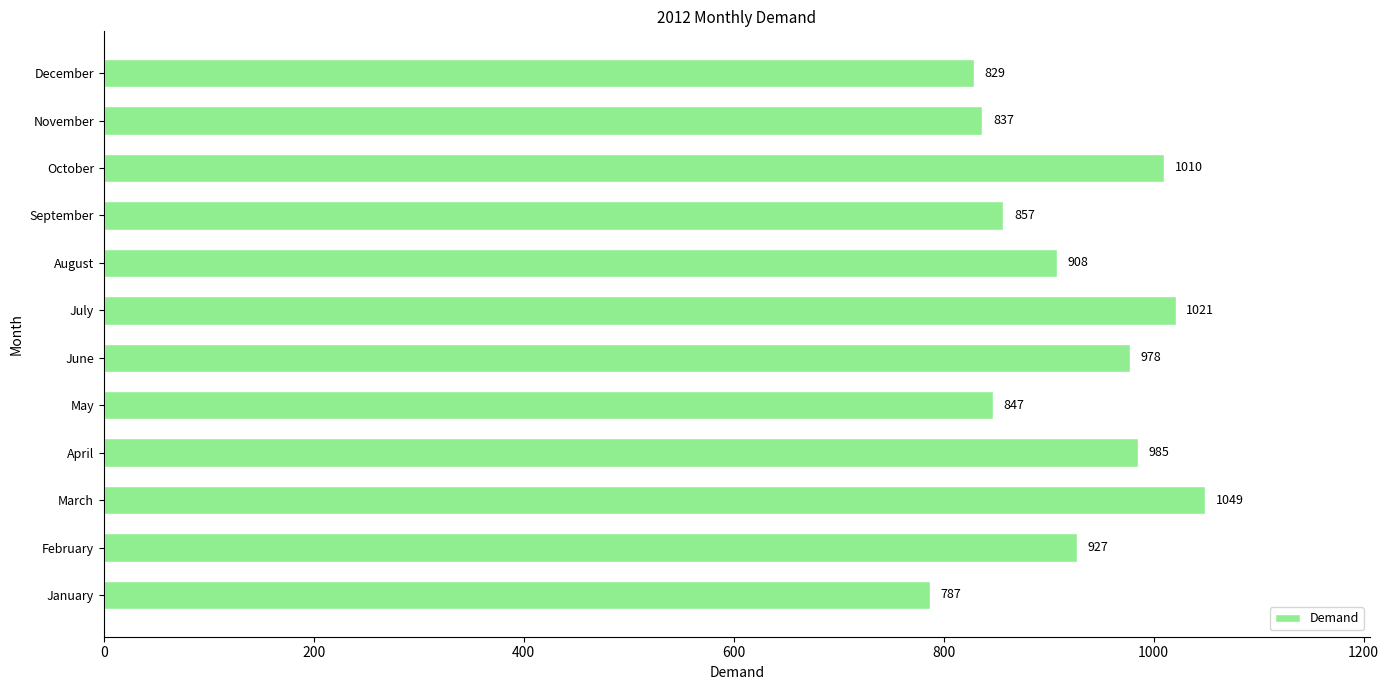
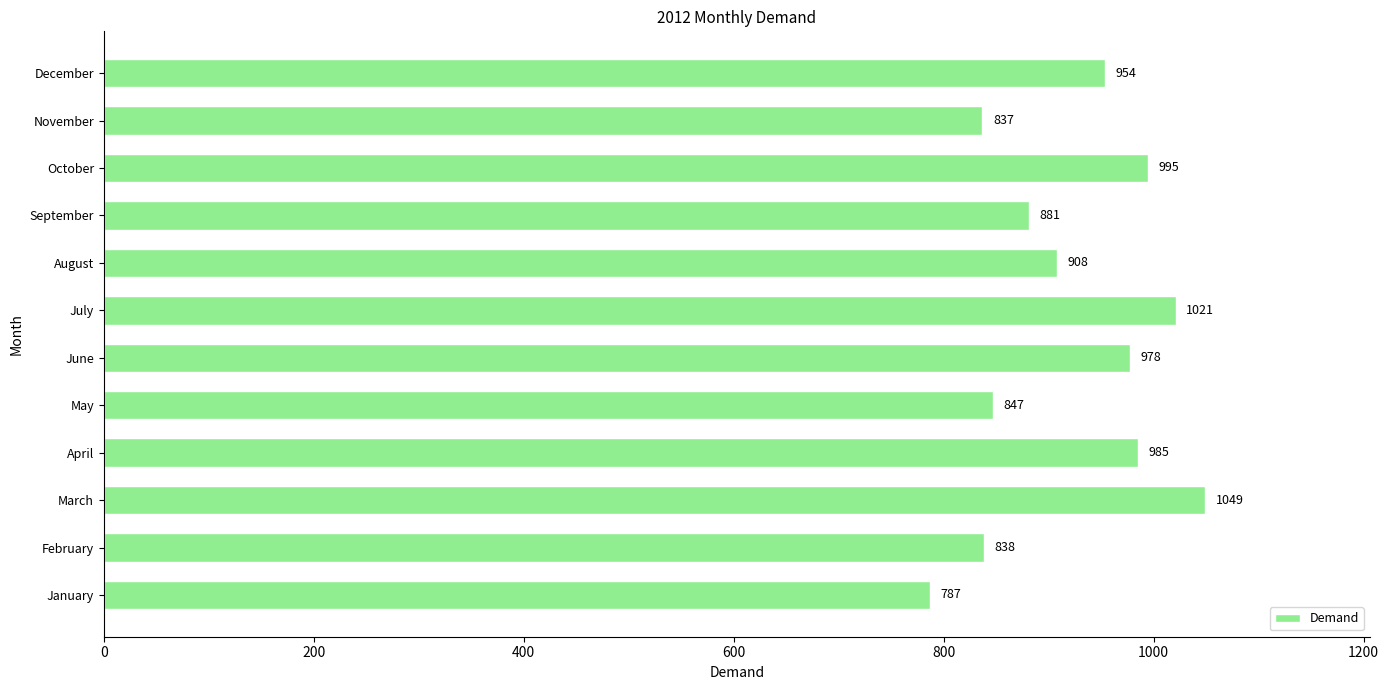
December: 829 -> 954
October: 1010 -> 995
September: 857 -> 881
February: 927 -> 838
